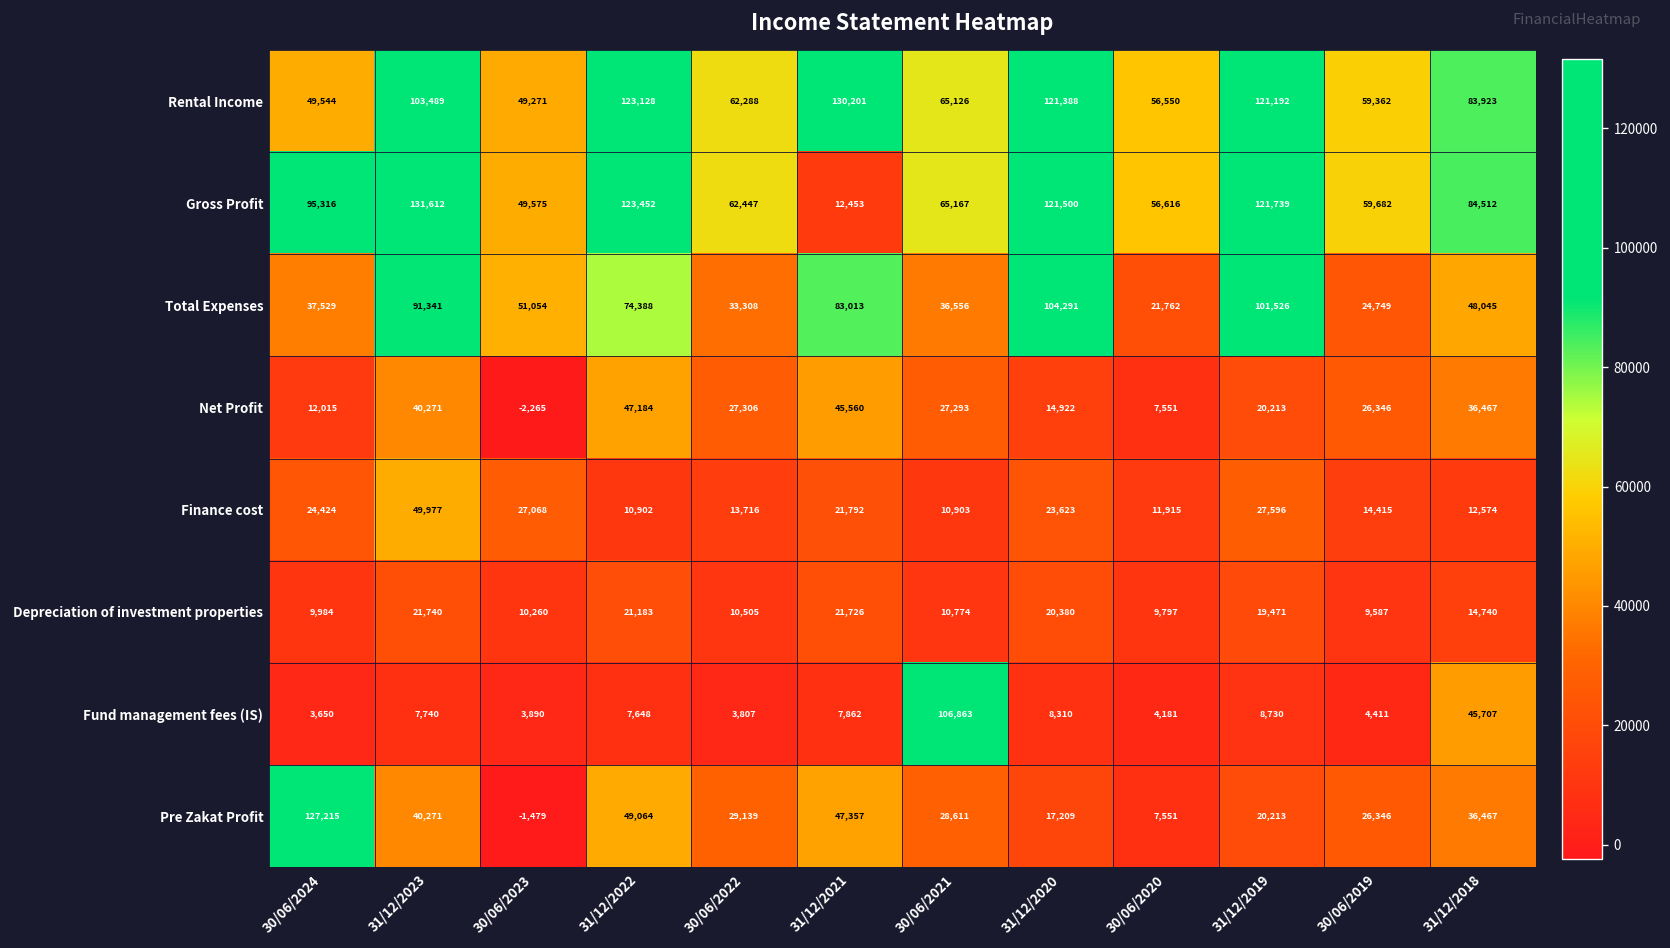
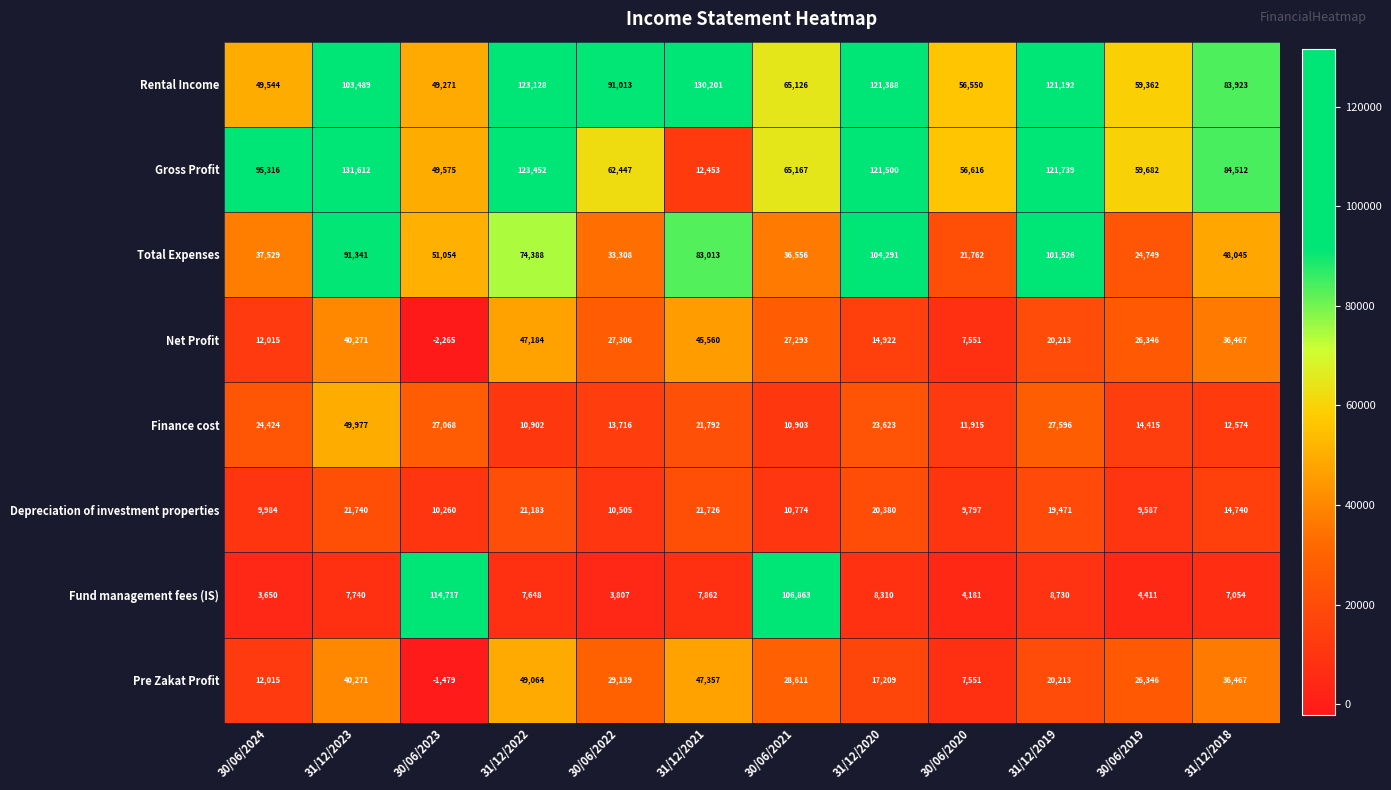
Rental Income, 30/06/2022: 62,288 -> 91,013
Fund management fees (IS), 30/06/2023: 3,890 -> 114,717
Fund management fees (IS), 31/12/2018: 45,707 -> 7,054
Pre Zakat Profit, 30/06/2024: 127,215 -> 12,015
